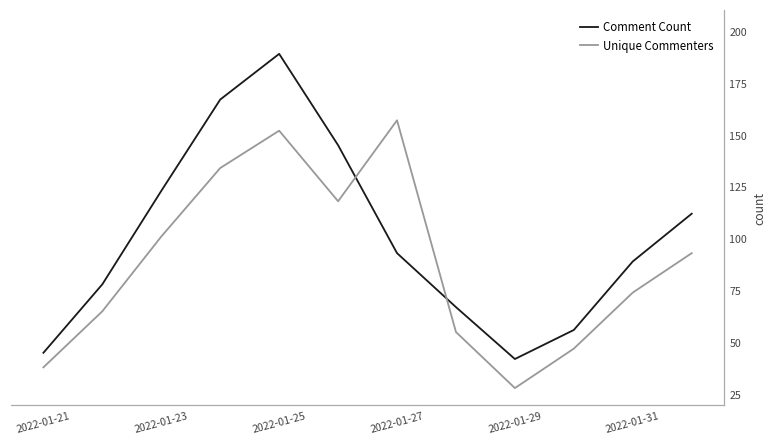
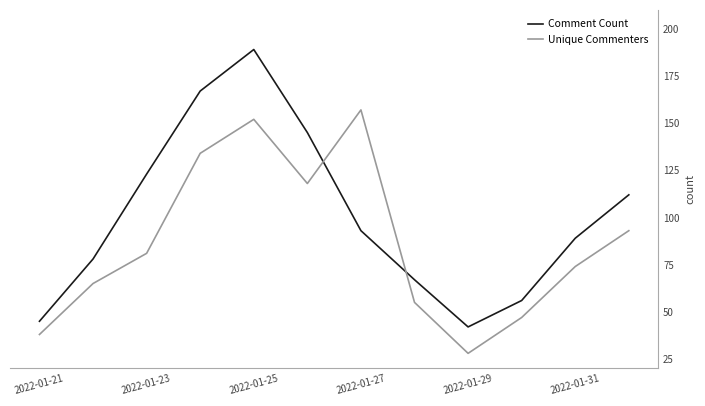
Unique Commenters, 2022-01-23: 101 -> 81
